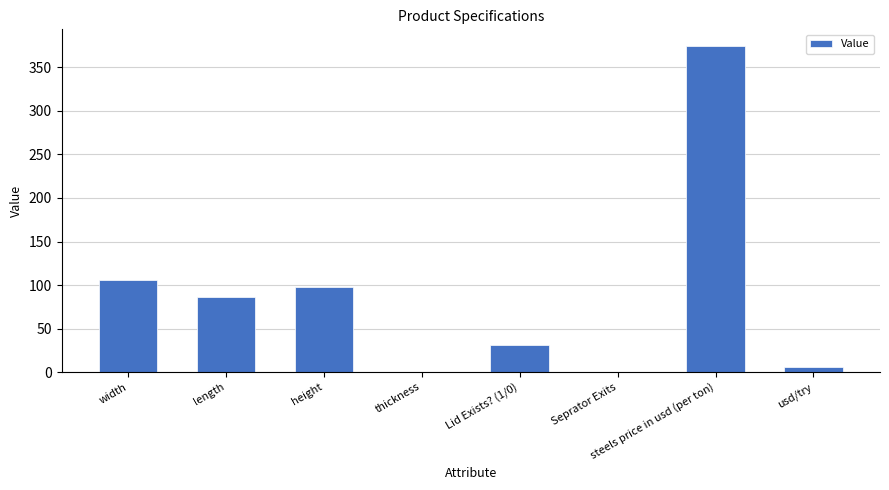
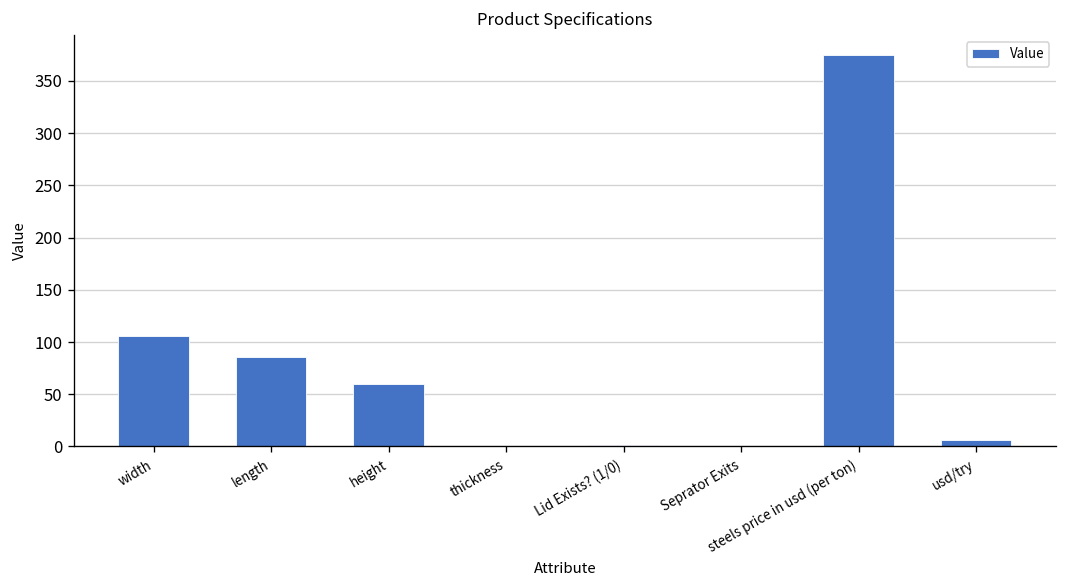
height: 100 -> 60
Lid Exists? (1/0): 30 -> 0
